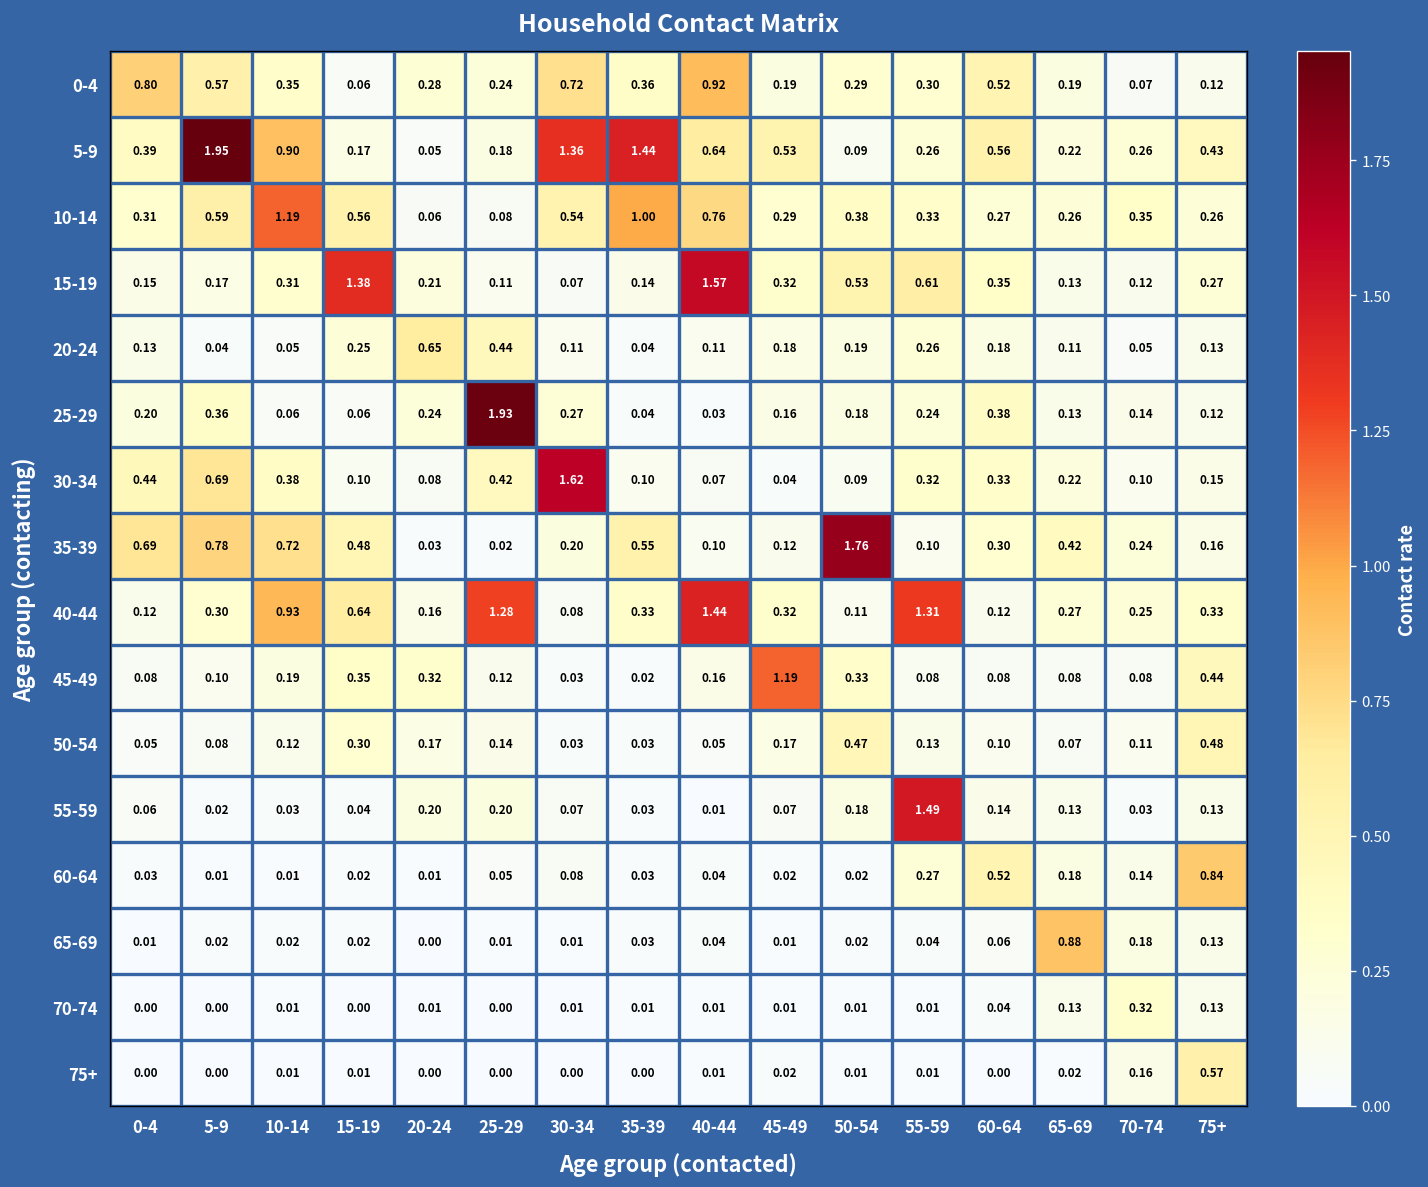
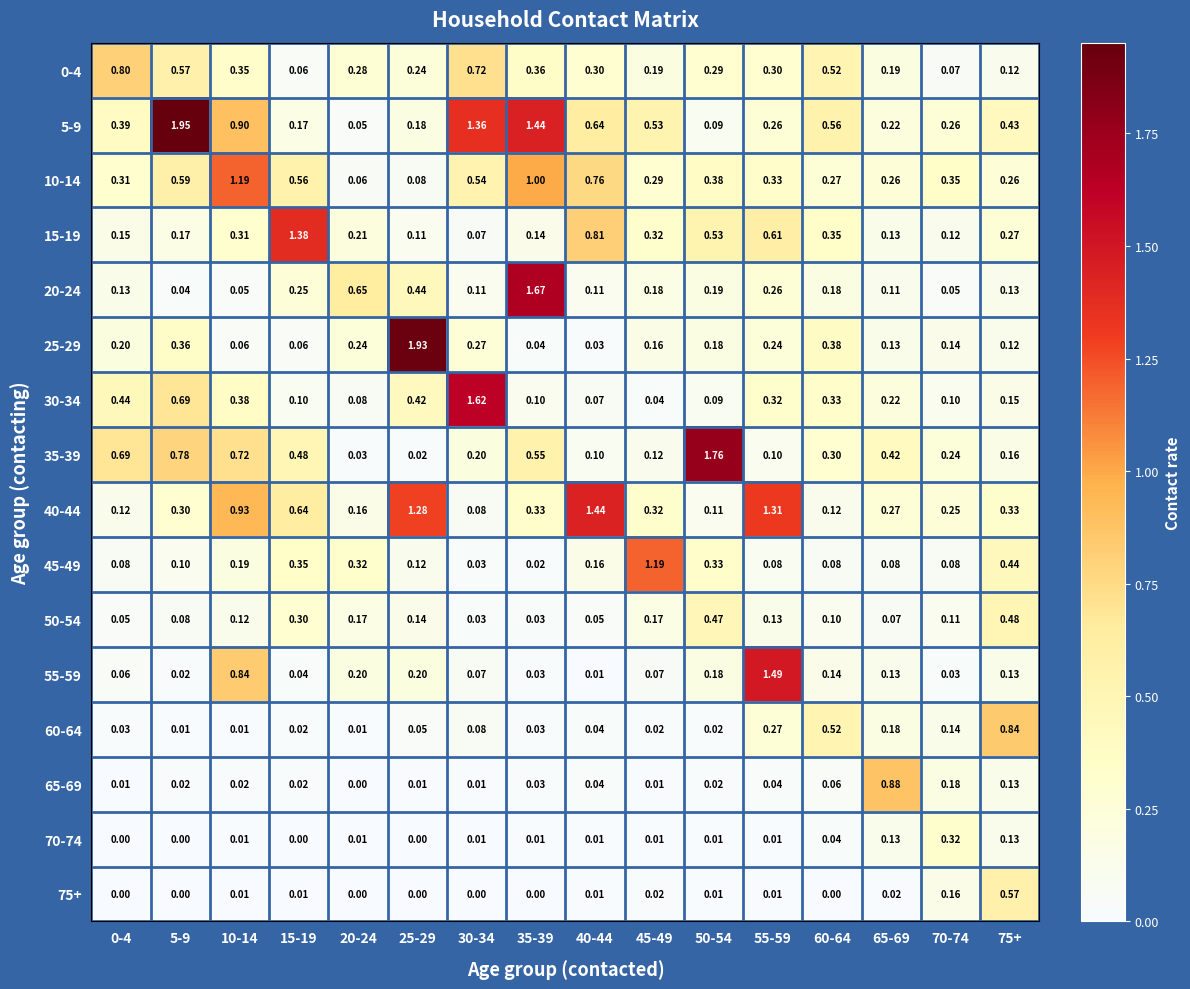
0-4, 40-44: 0.92 -> 0.30
15-19, 40-44: 1.57 -> 0.81
20-24, 35-39: 0.04 -> 1.67
55-59, 10-14: 0.03 -> 0.84
